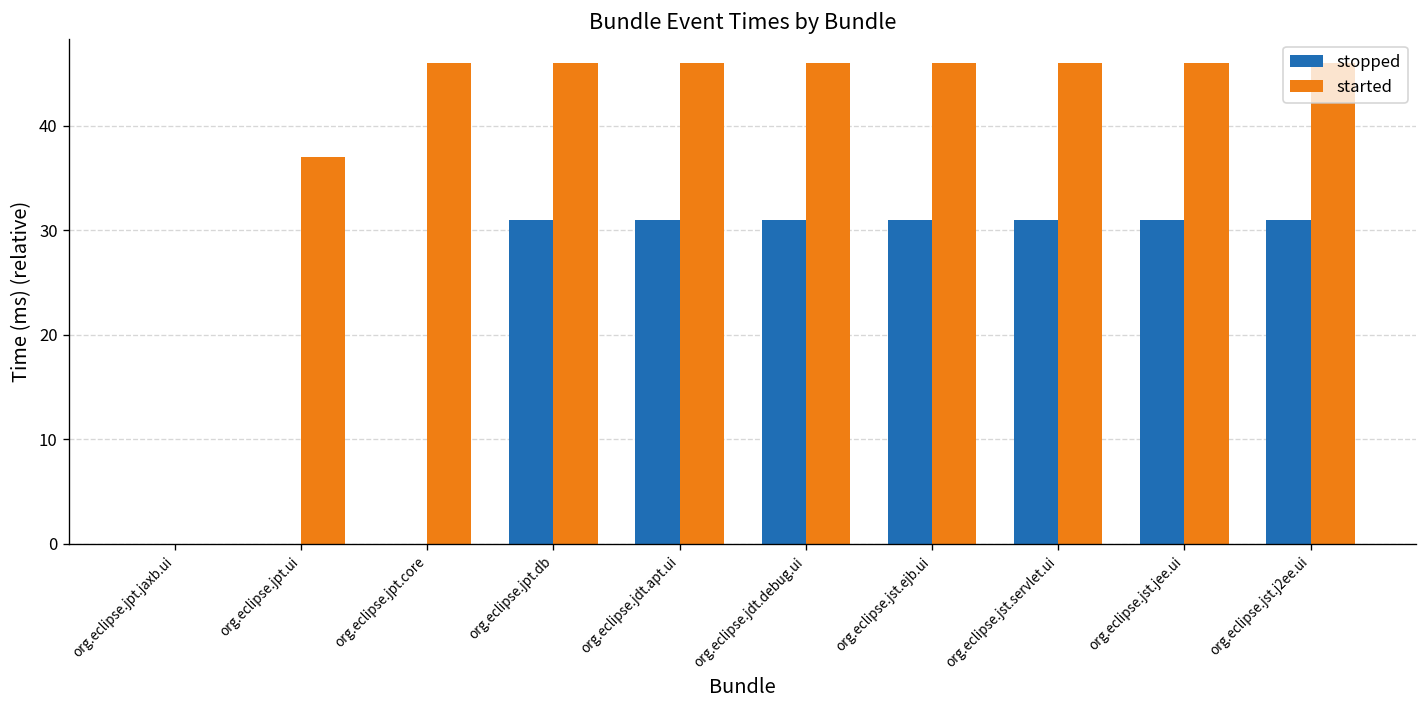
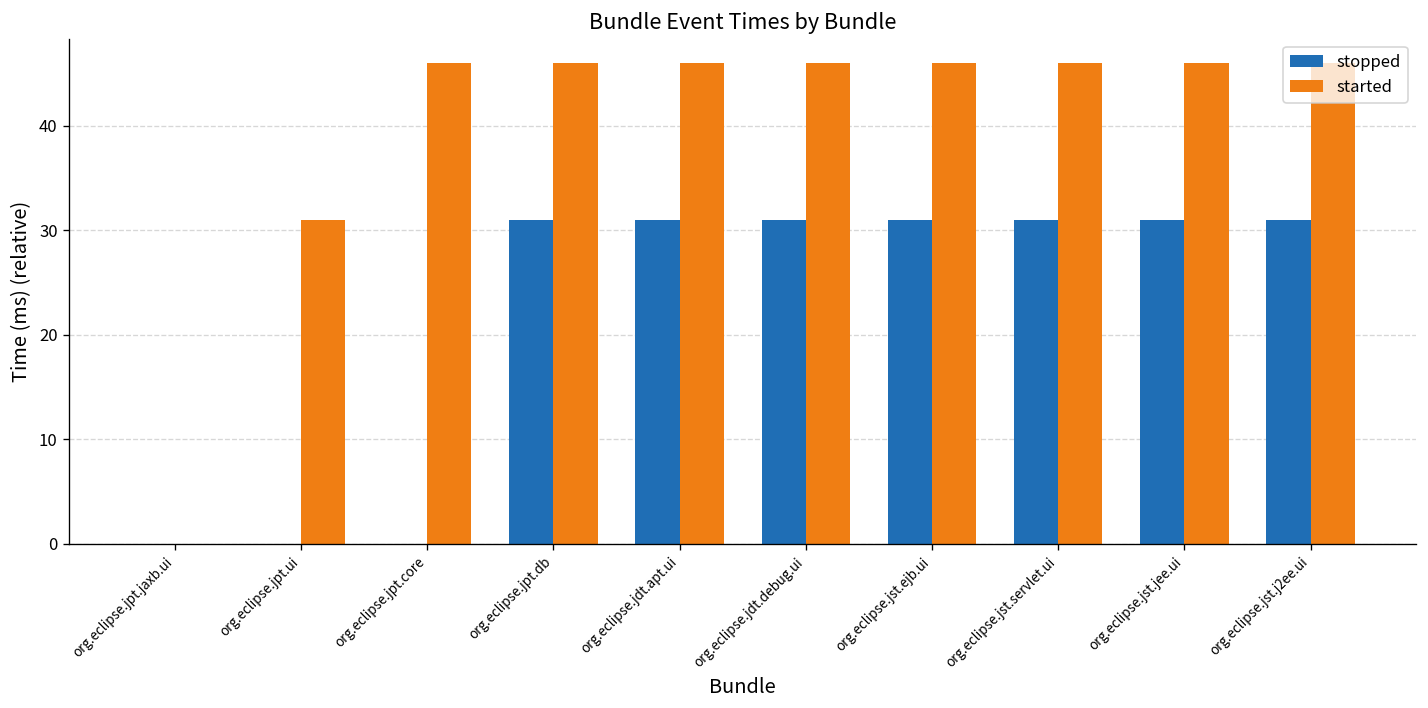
started, org.eclipse.jpt.ui: 37 -> 31
